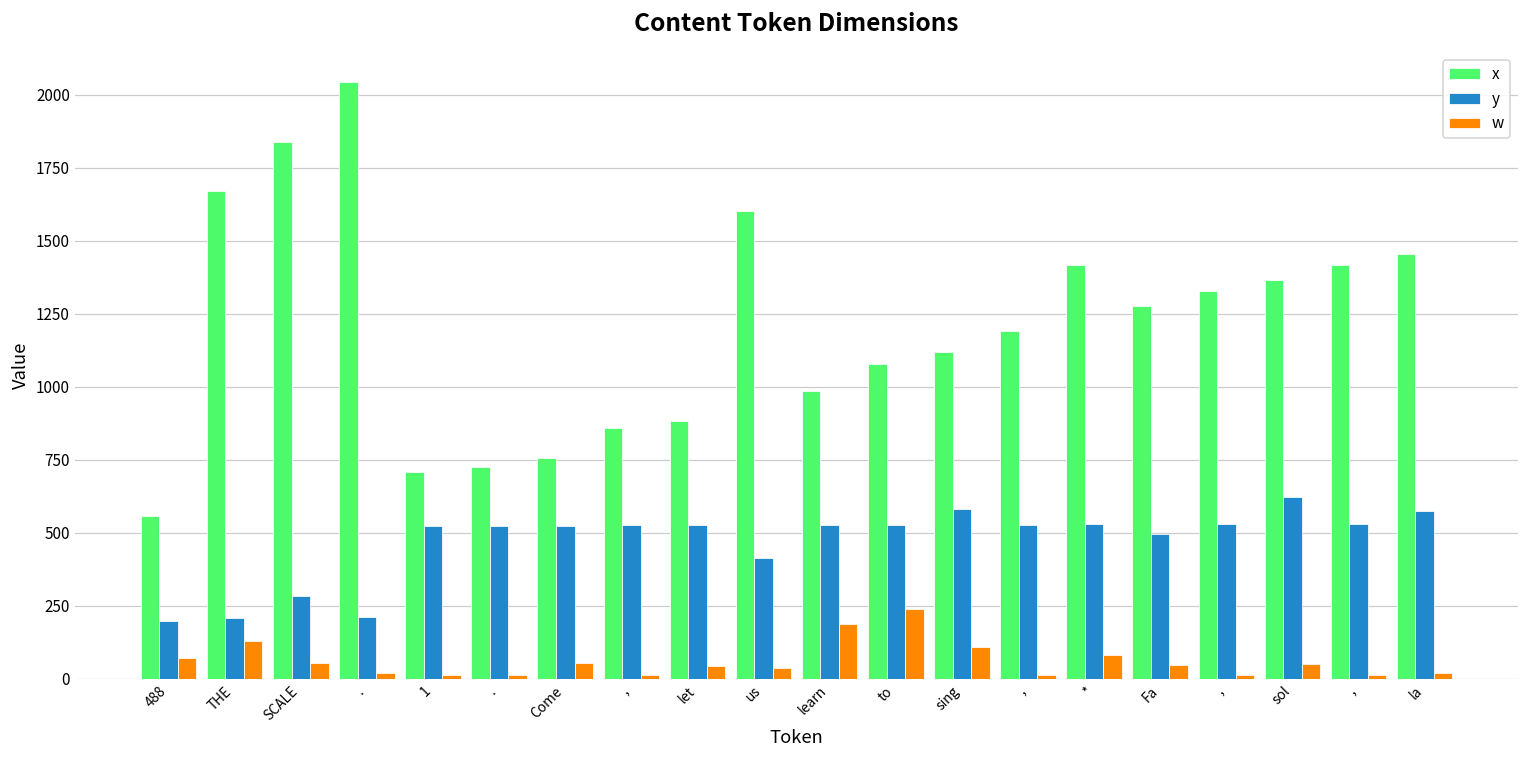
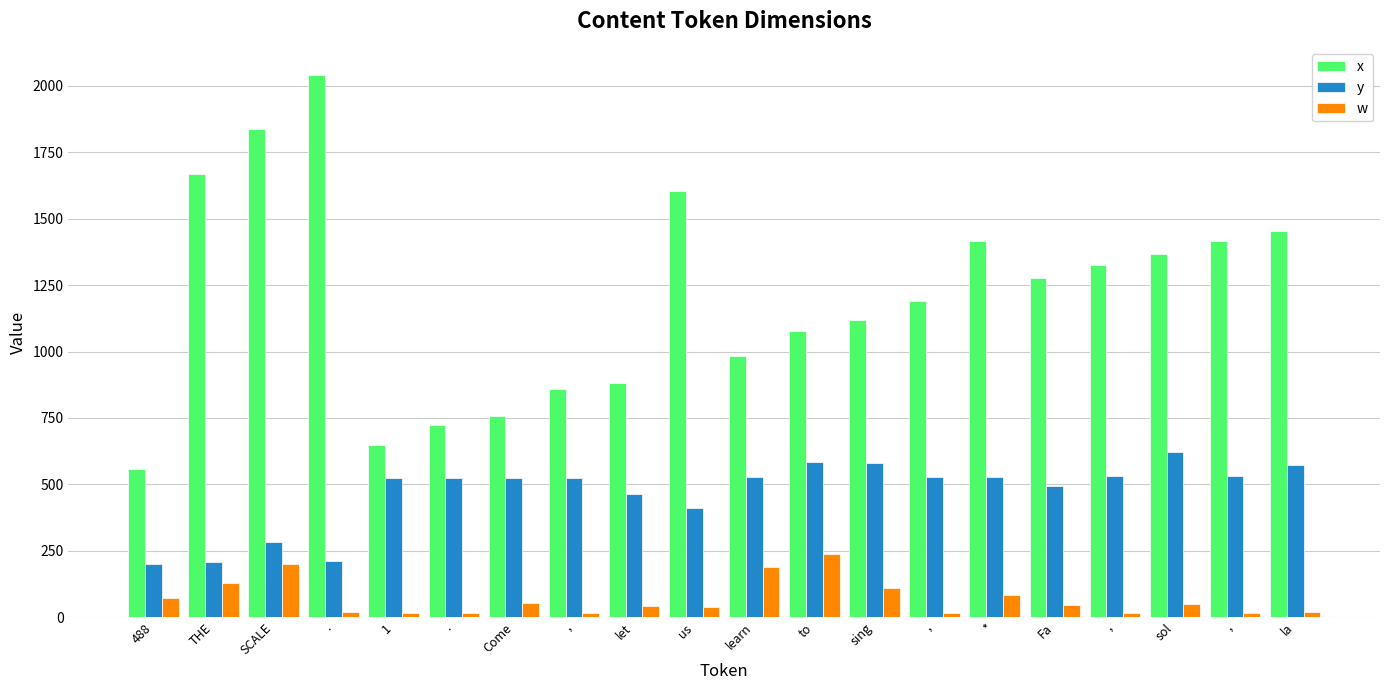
w, SCALE: 60 -> 200
x, 1: 710 -> 650
y, let: 530 -> 460
y, to: 530 -> 580
